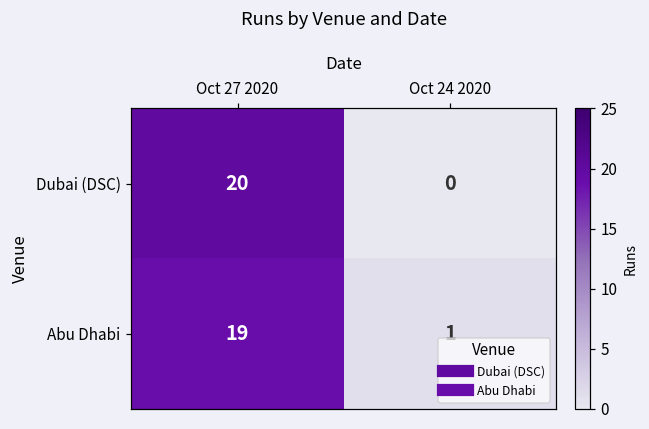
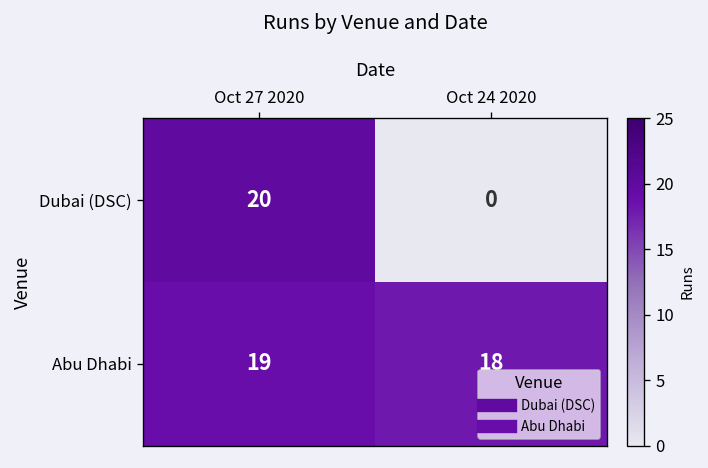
Abu Dhabi, Oct 24 2020: 1 -> 18
